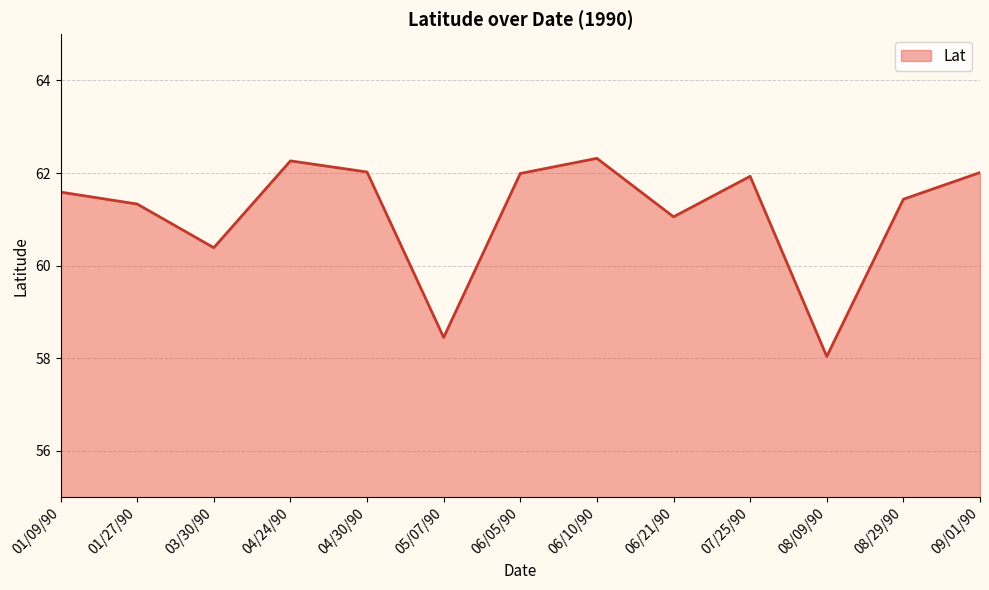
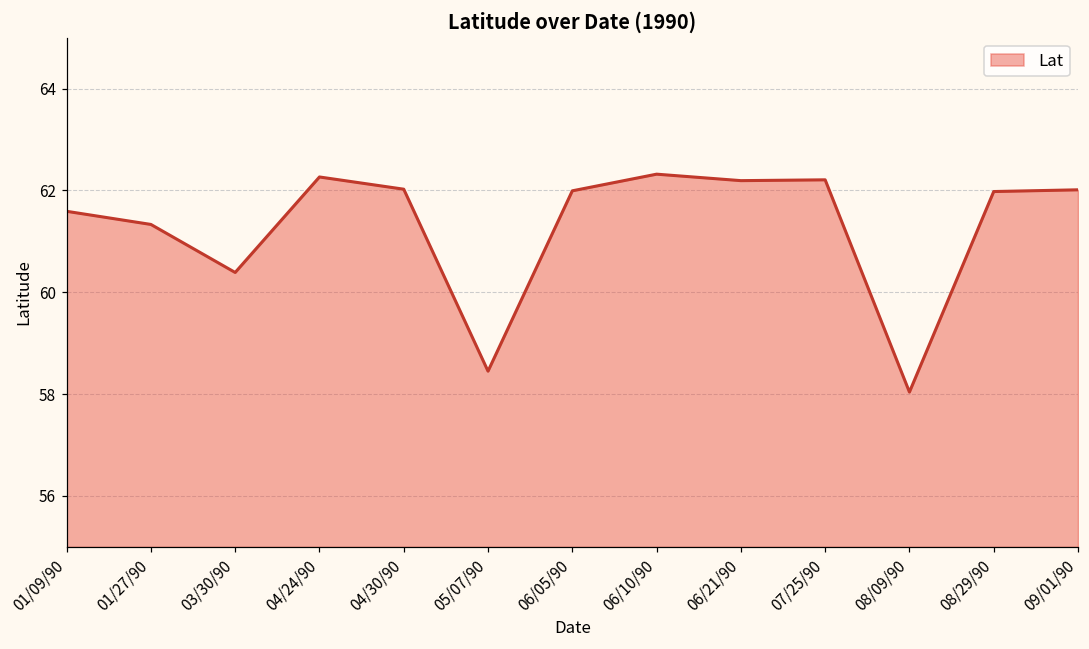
06/21/90: 61.1 -> 62.2
07/25/90: 61.9 -> 62.2
08/29/90: 61.4 -> 62.0
